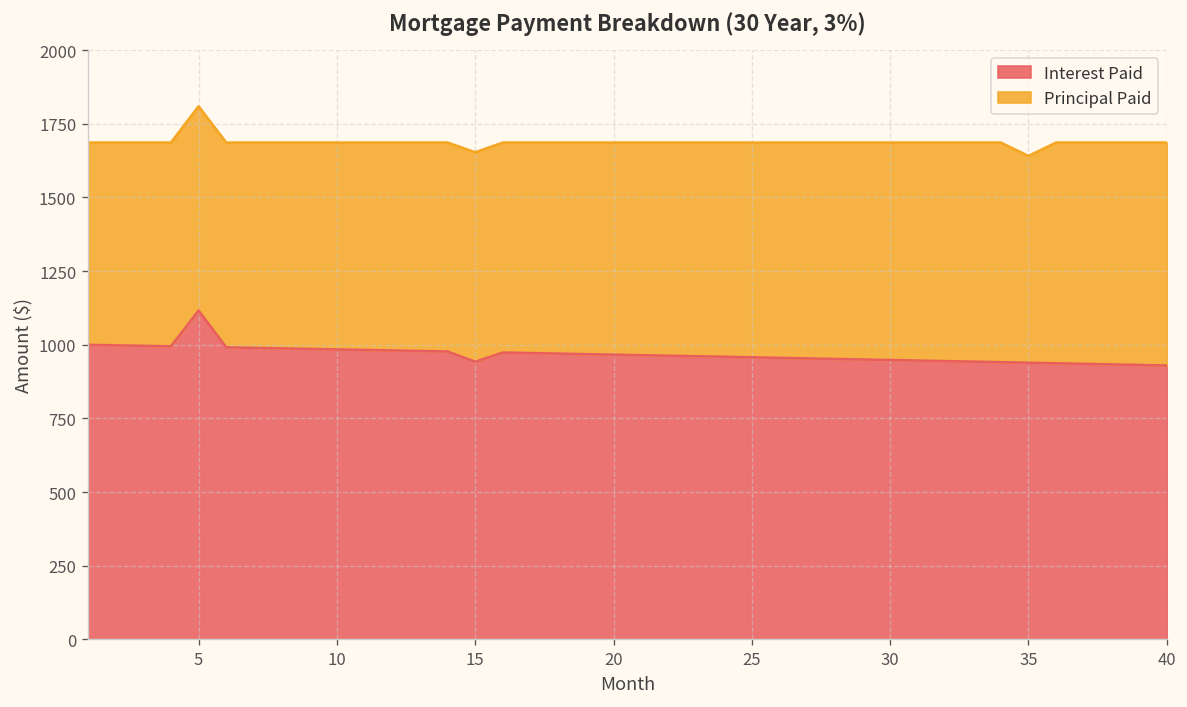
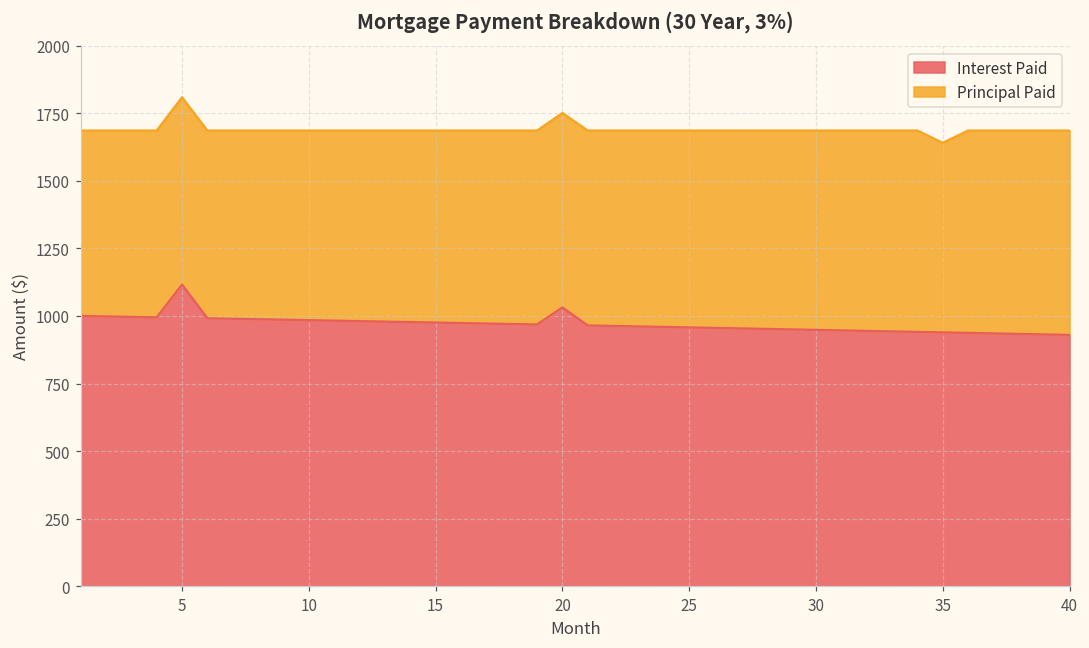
Interest Paid, 15: 940 -> 980
Interest Paid, 20: 970 -> 1030
